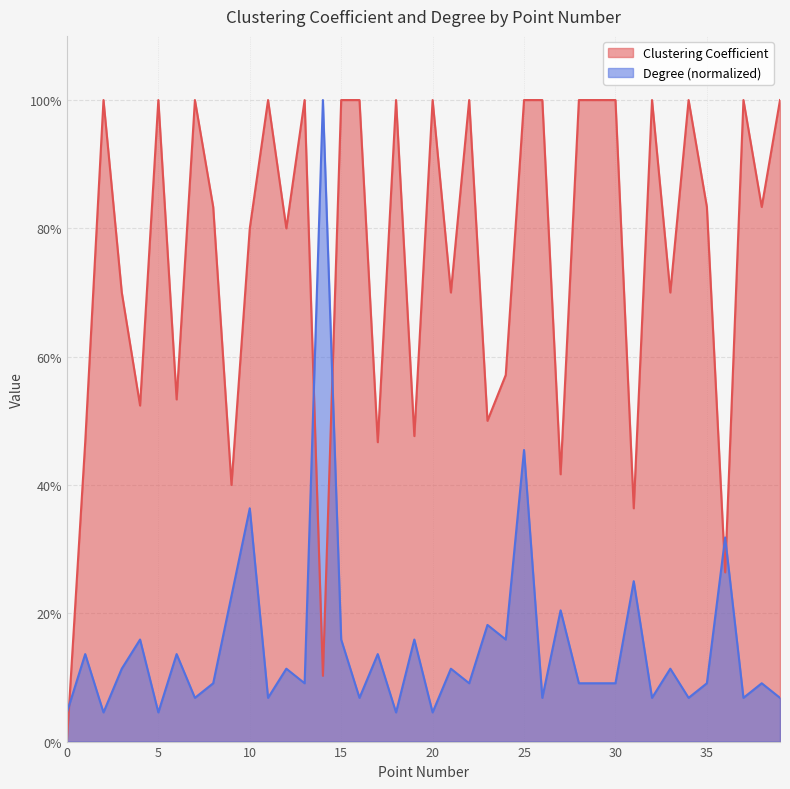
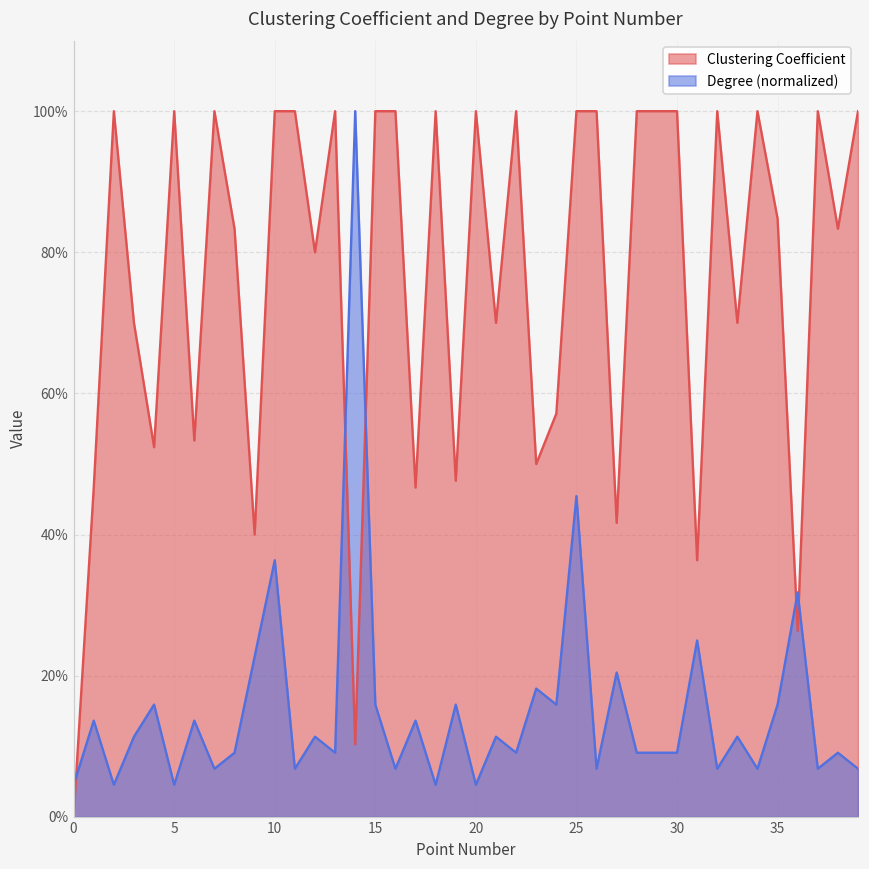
Clustering Coefficient, 10: 80% -> 100%
Clustering Coefficient, 35: 83% -> 85%
Degree (normalized), 35: 9% -> 16%
